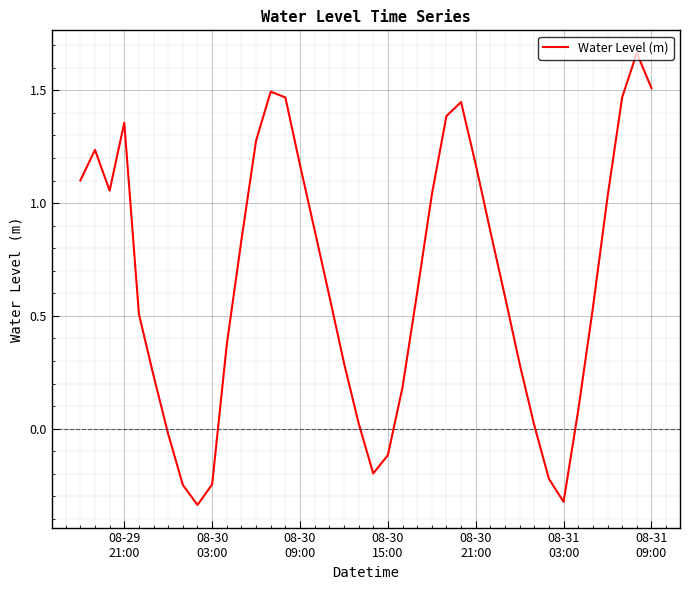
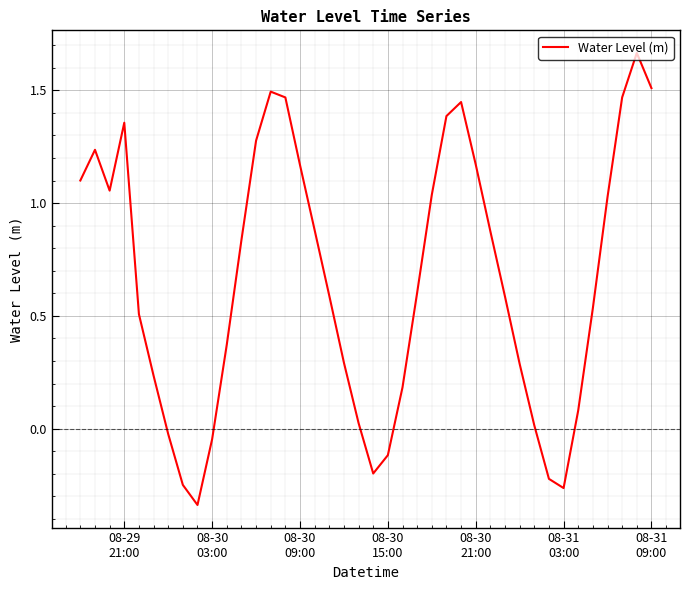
08-30 03:00: -0.25 -> -0.05
08-31 03:00: -0.32 -> -0.26
